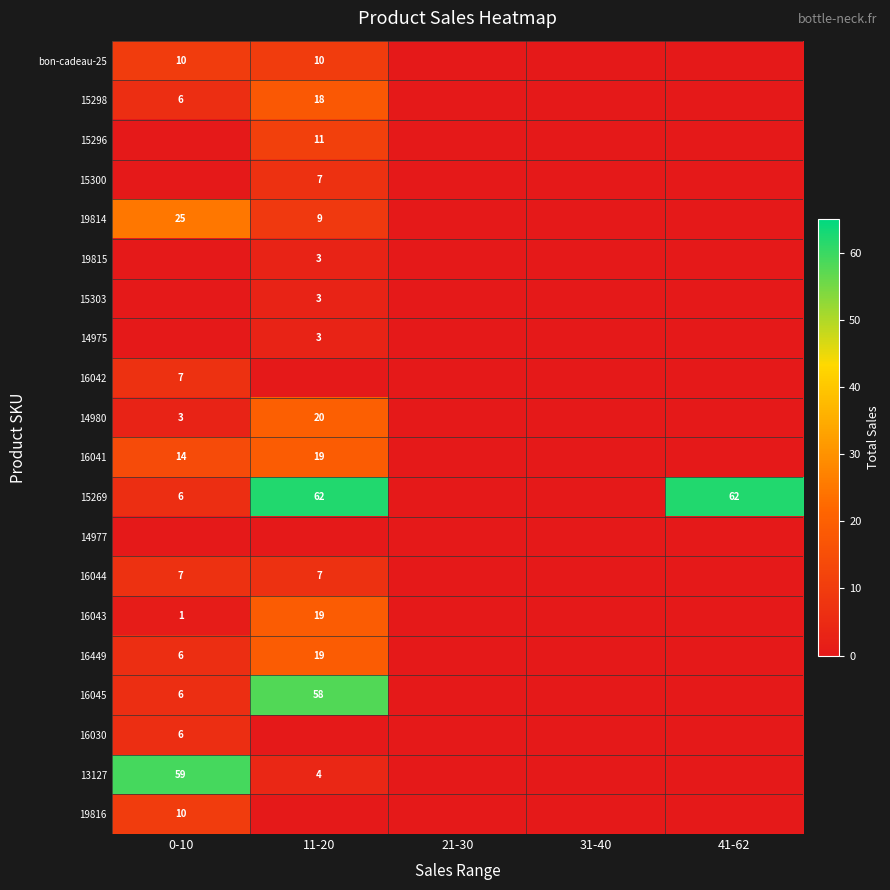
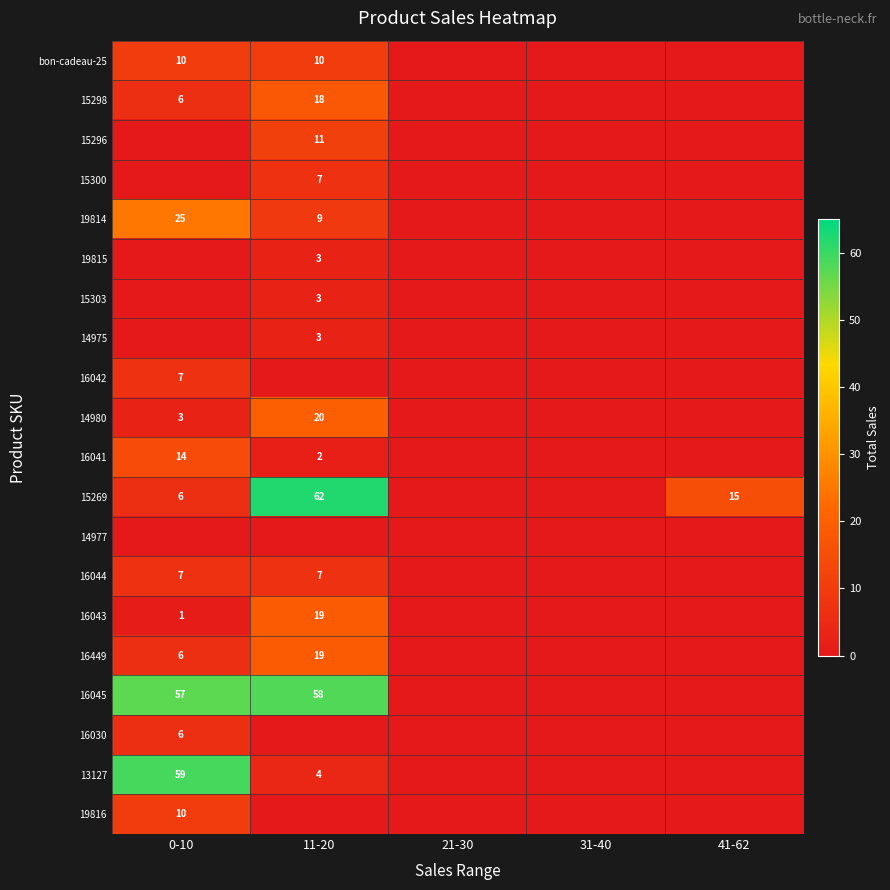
16041, 11-20: 19 -> 2
15269, 41-62: 62 -> 15
16045, 0-10: 6 -> 57
